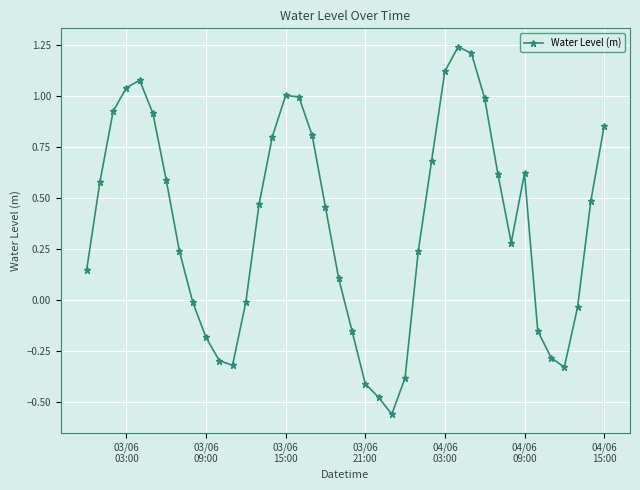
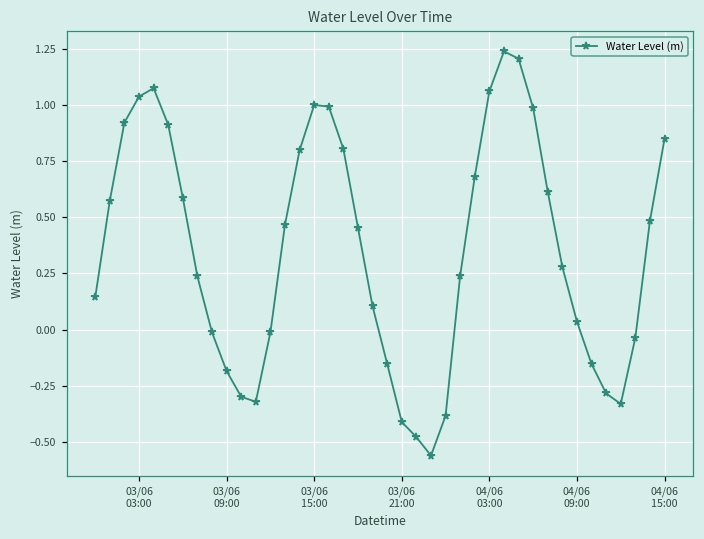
04/06 03:00: 1.12 -> 1.06
04/06 09:00: 0.62 -> 0.04
